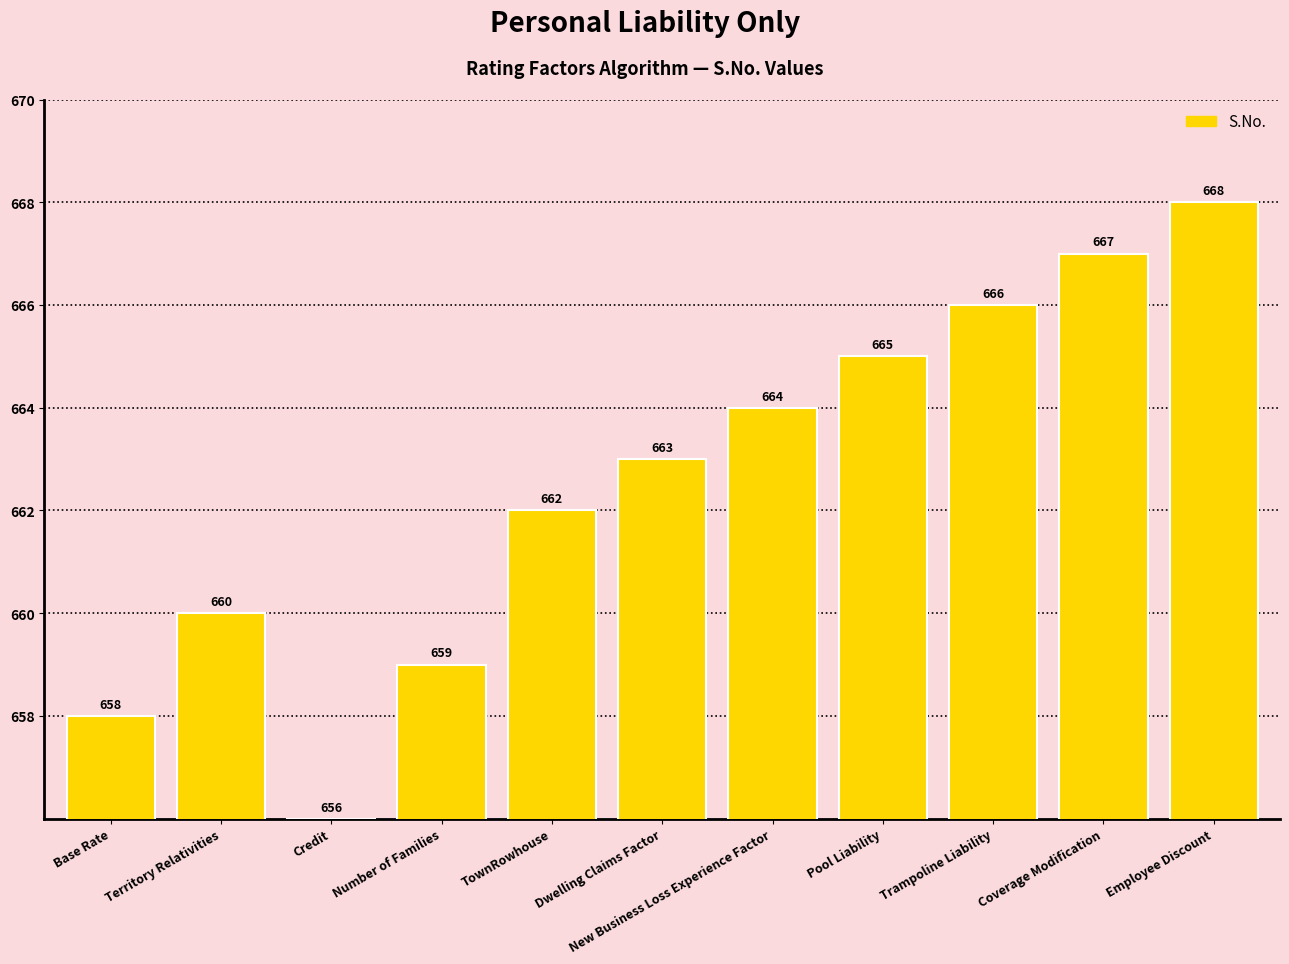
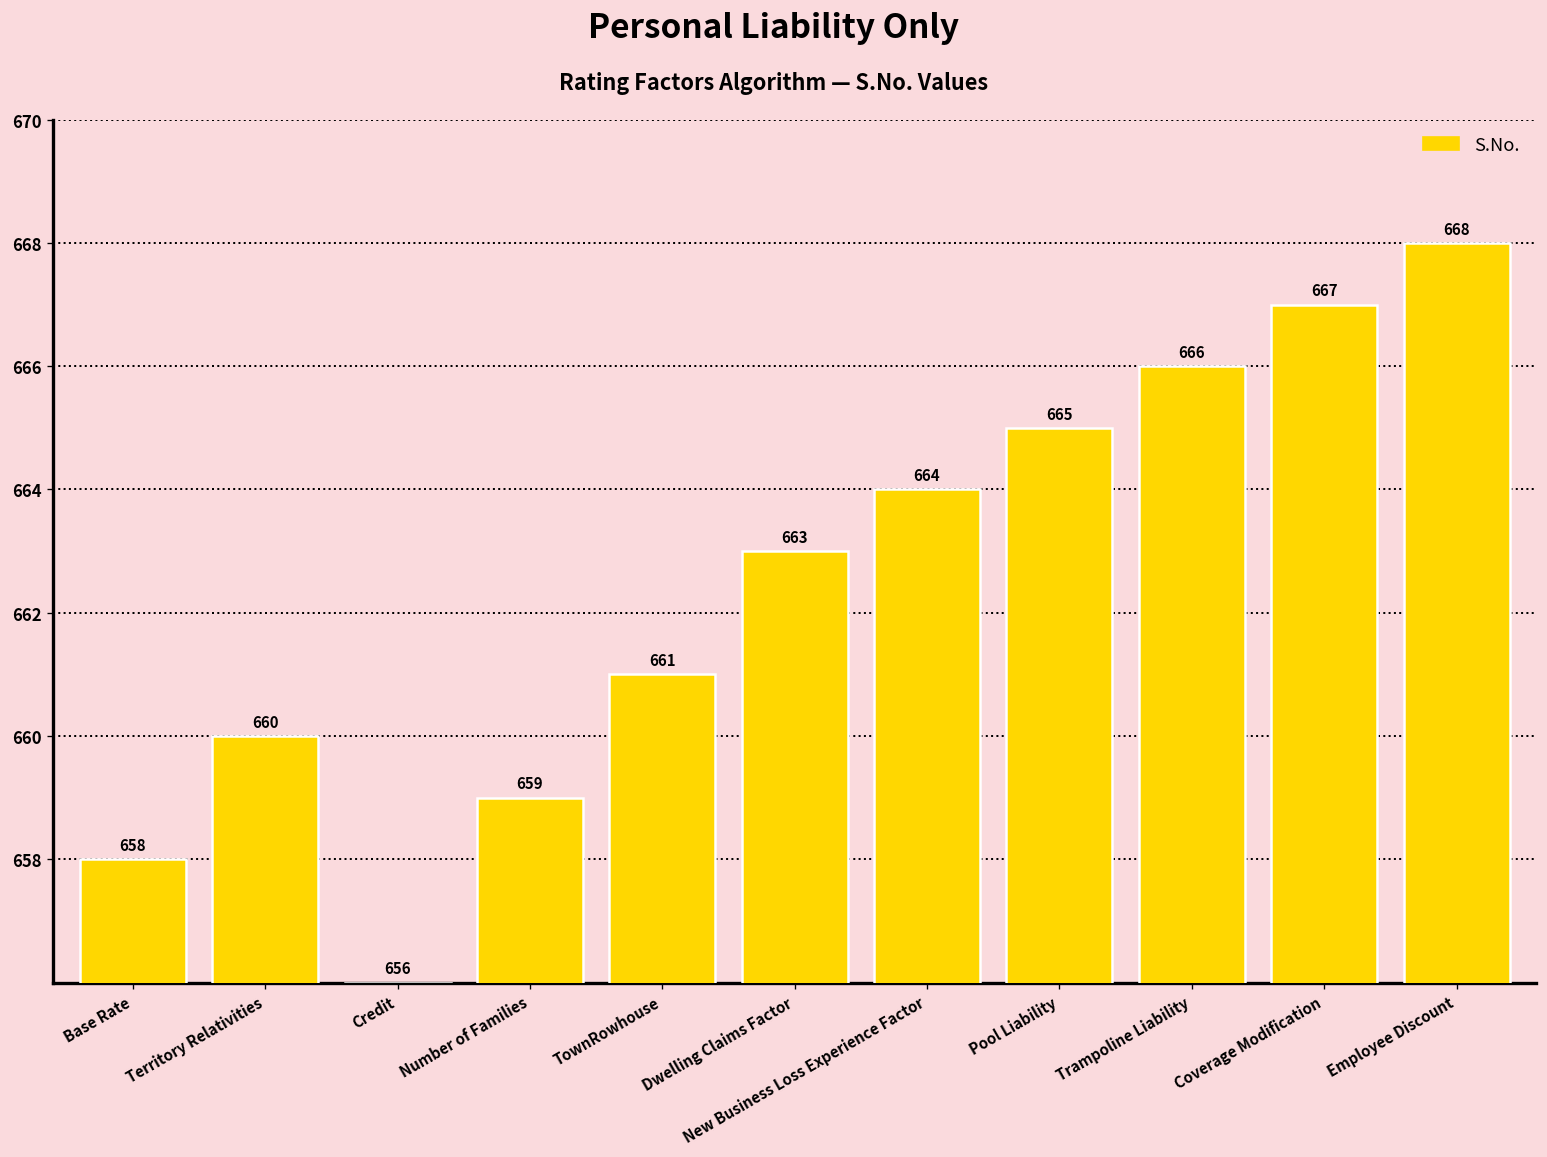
TownRowhouse: 662 -> 661
